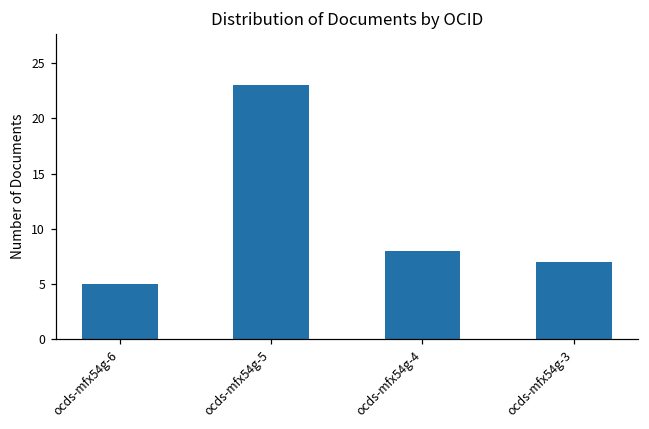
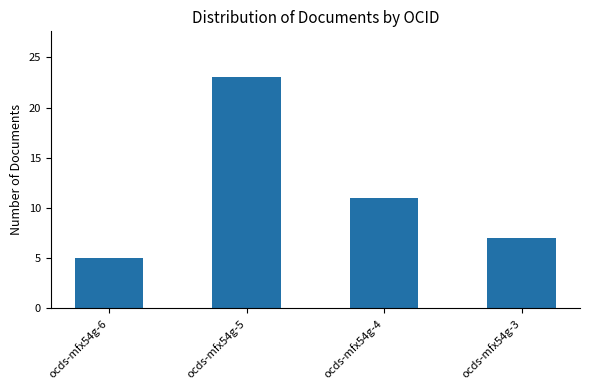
ocds-mfx54g-4: 8 -> 11
